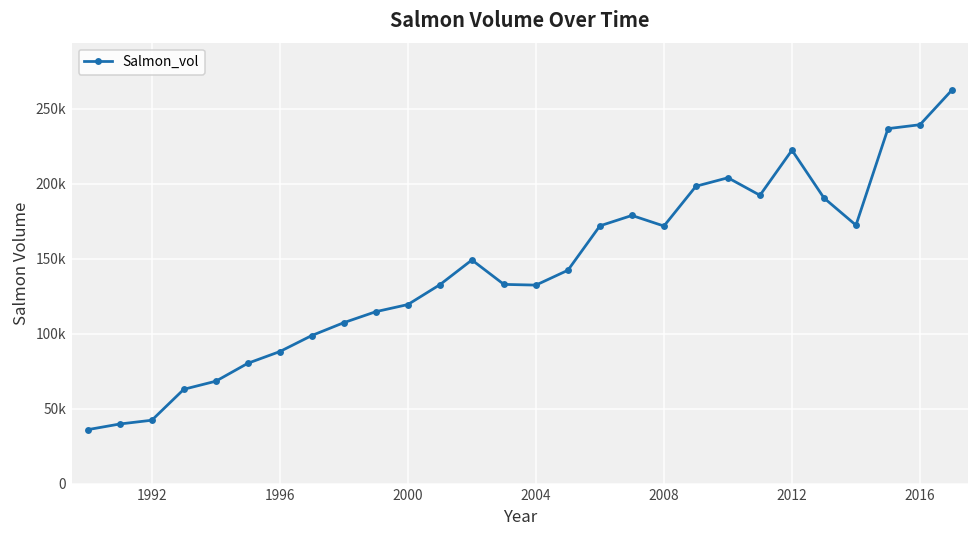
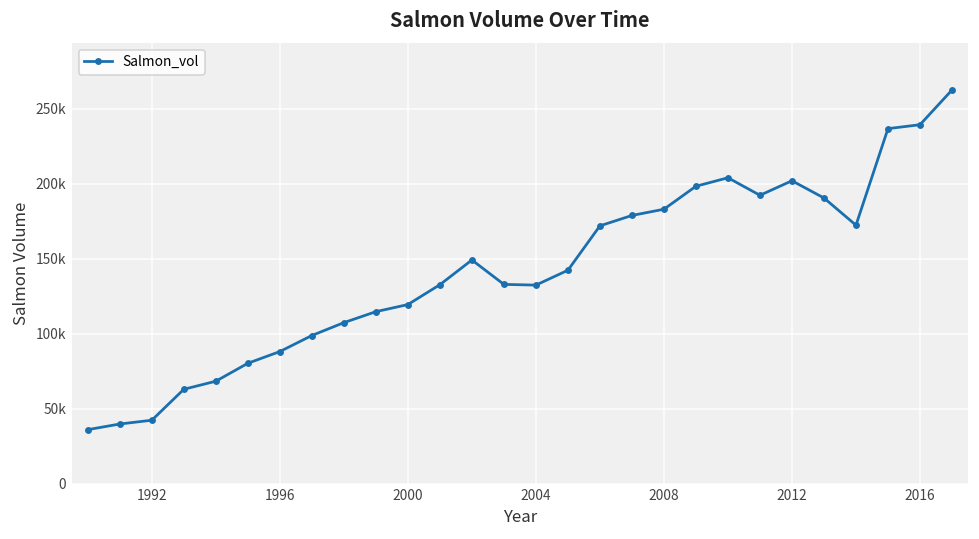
2008: 172000 -> 183000
2012: 222000 -> 202000
